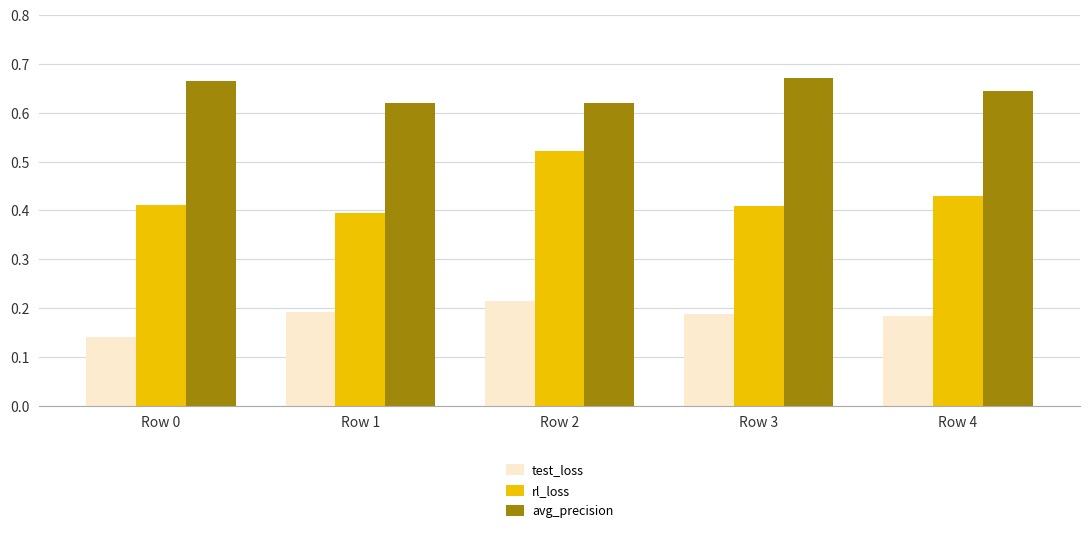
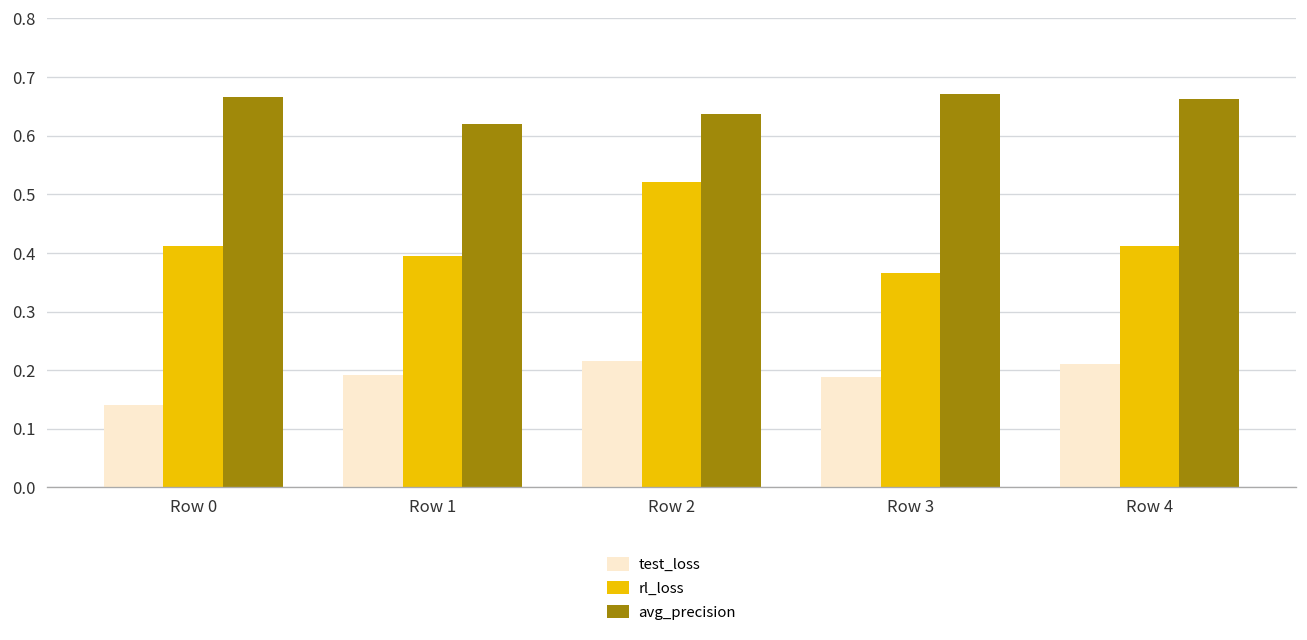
avg_precision, Row 2: 0.62 -> 0.64
rl_loss, Row 3: 0.41 -> 0.37
test_loss, Row 4: 0.18 -> 0.21
rl_loss, Row 4: 0.43 -> 0.41
avg_precision, Row 4: 0.65 -> 0.66
